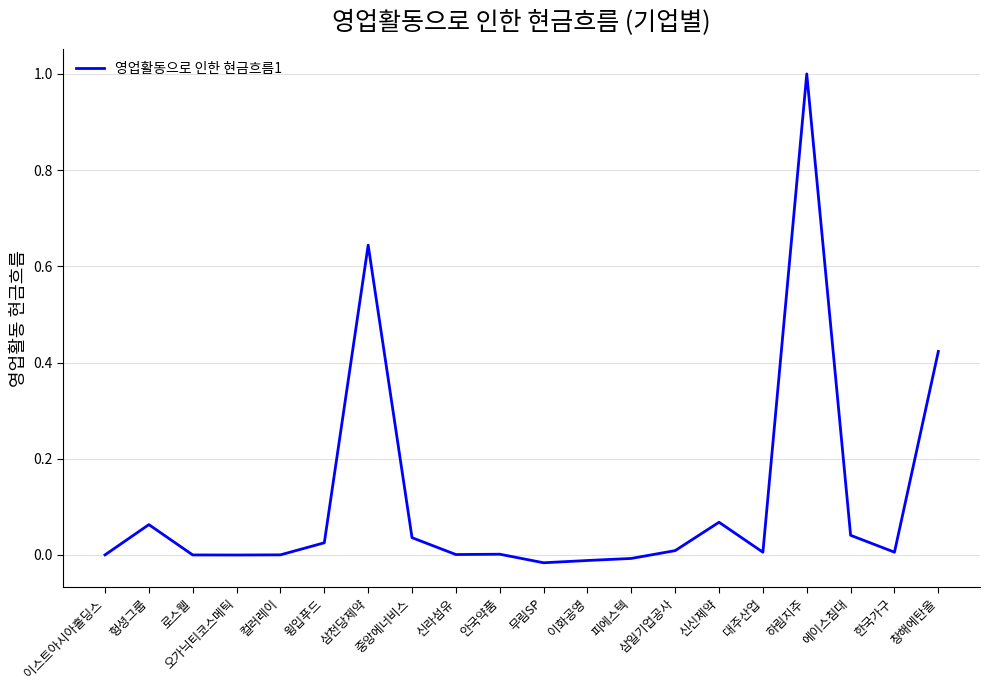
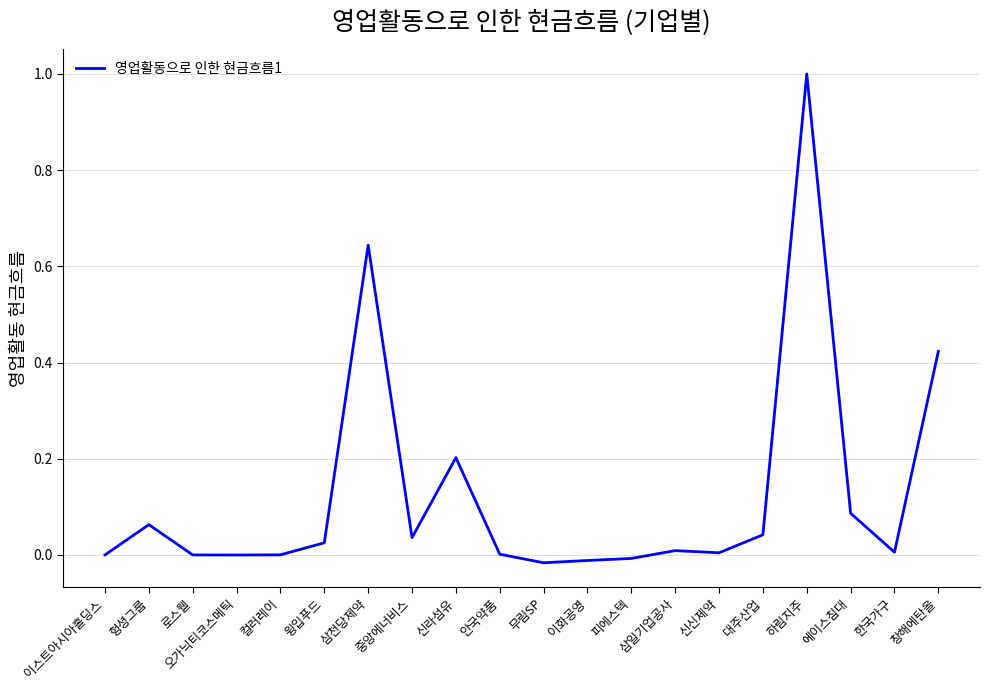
신라섬유: 0.00 -> 0.20
신신제약: 0.07 -> 0.00
대주산업: 0.01 -> 0.04
에이스침대: 0.04 -> 0.09
